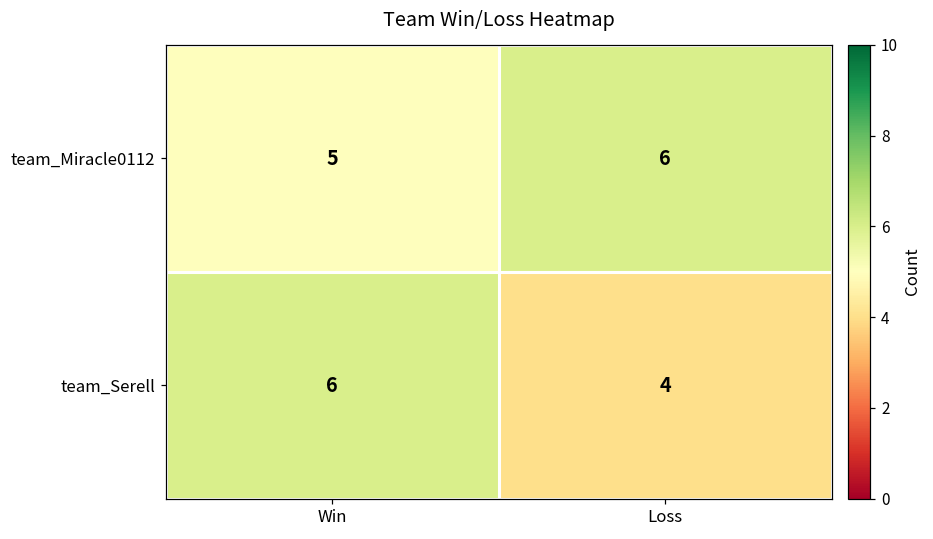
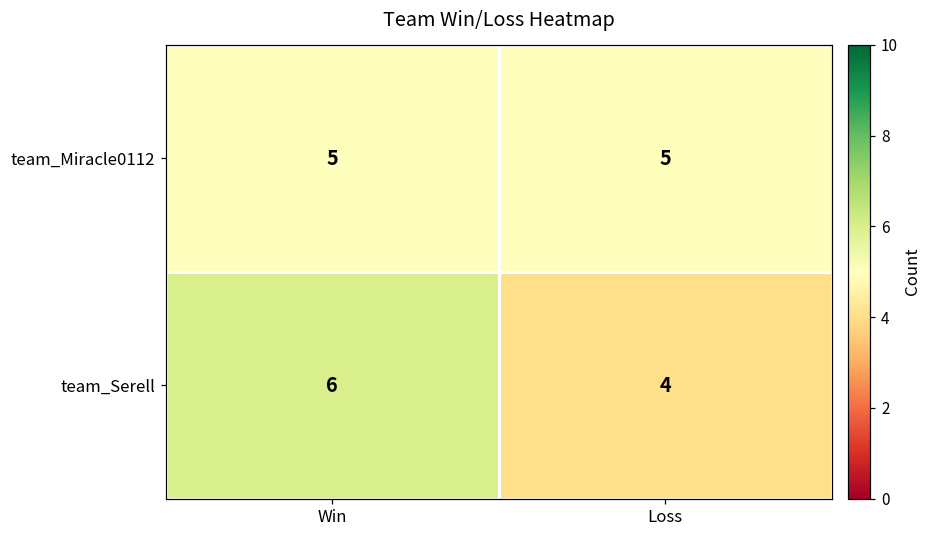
team_Miracle0112, Loss: 6 -> 5
